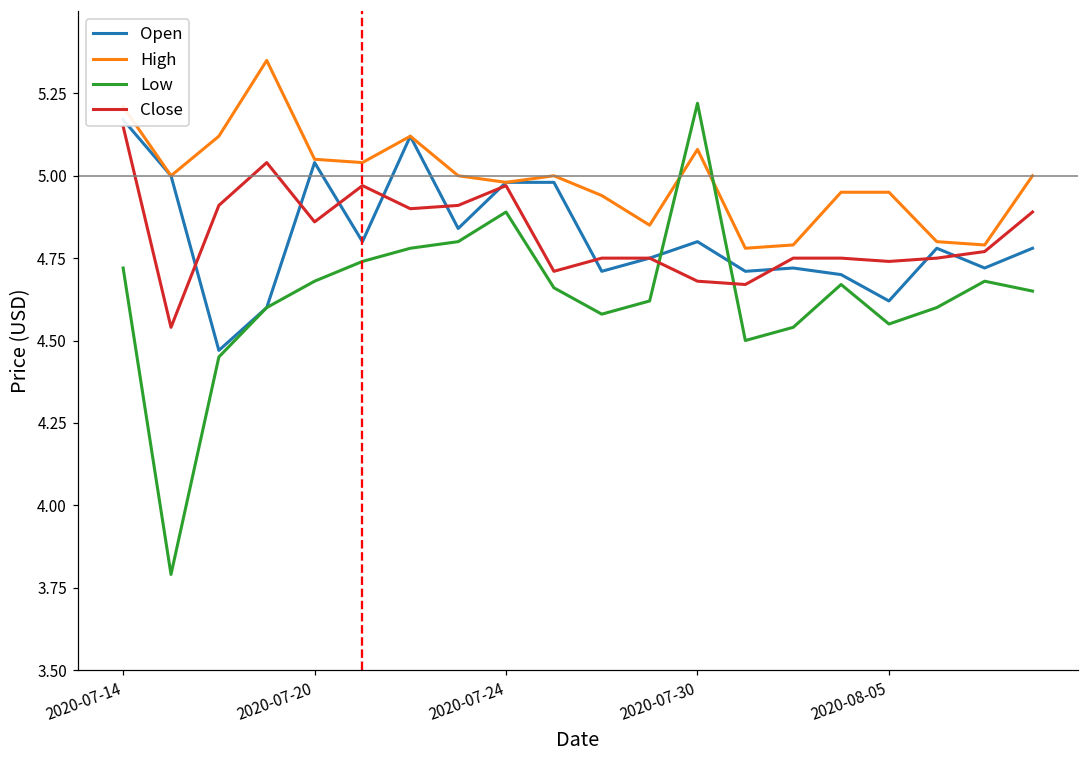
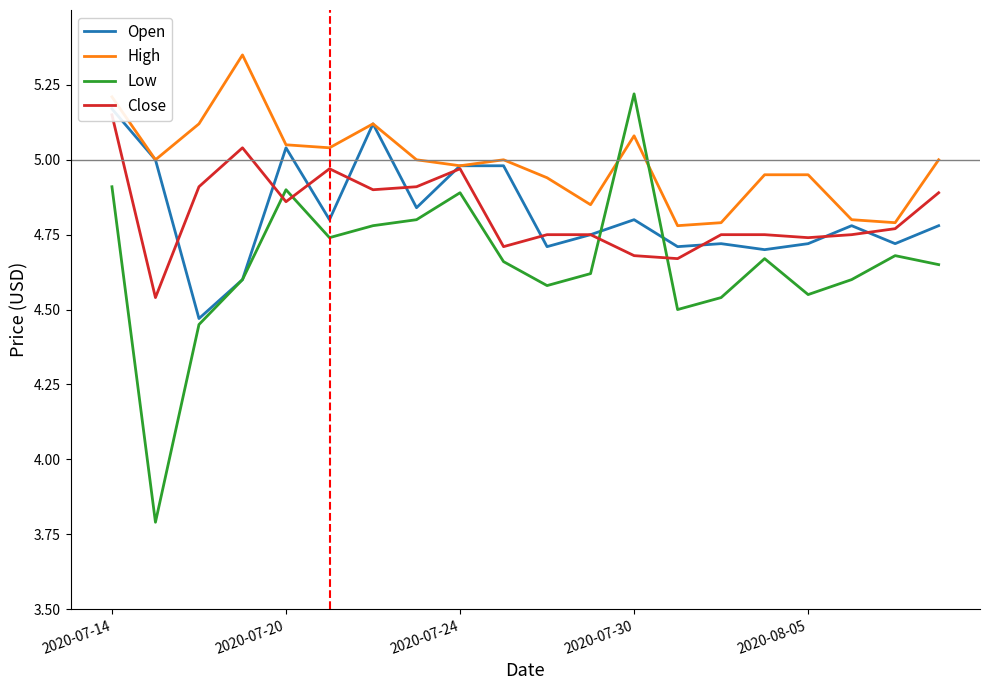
Low, 2020-07-14: 4.72 -> 4.91
Low, 2020-07-20: 4.68 -> 4.90
Open, 2020-08-05: 4.62 -> 4.72
